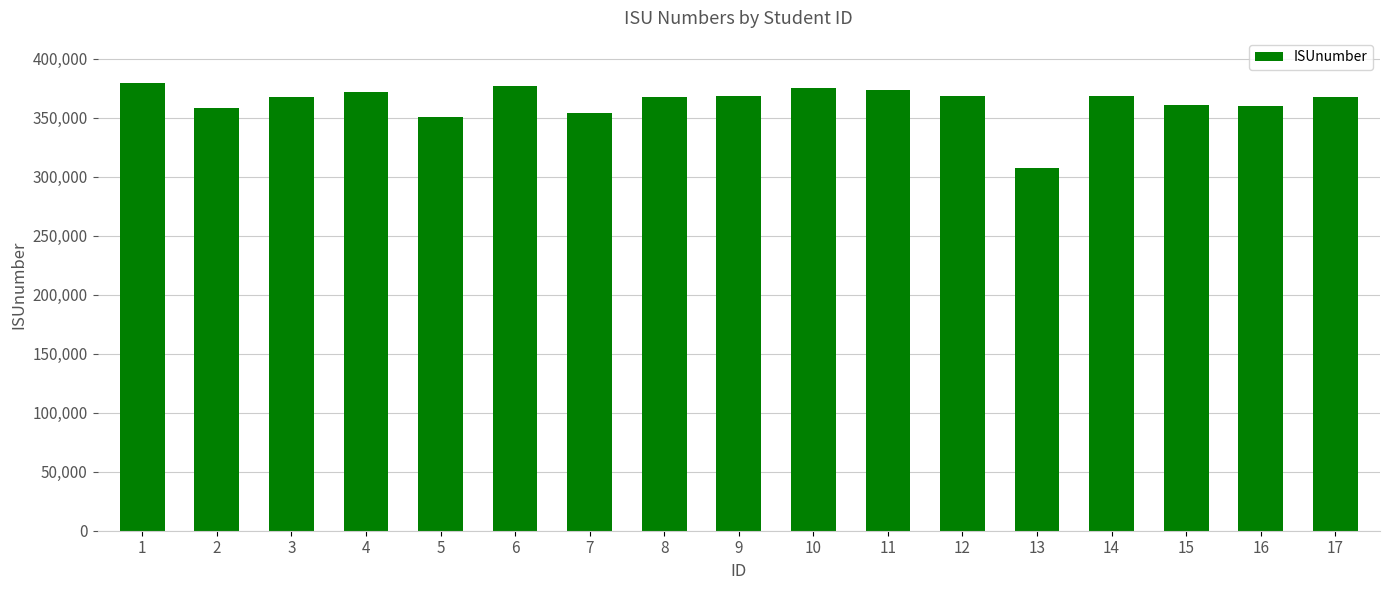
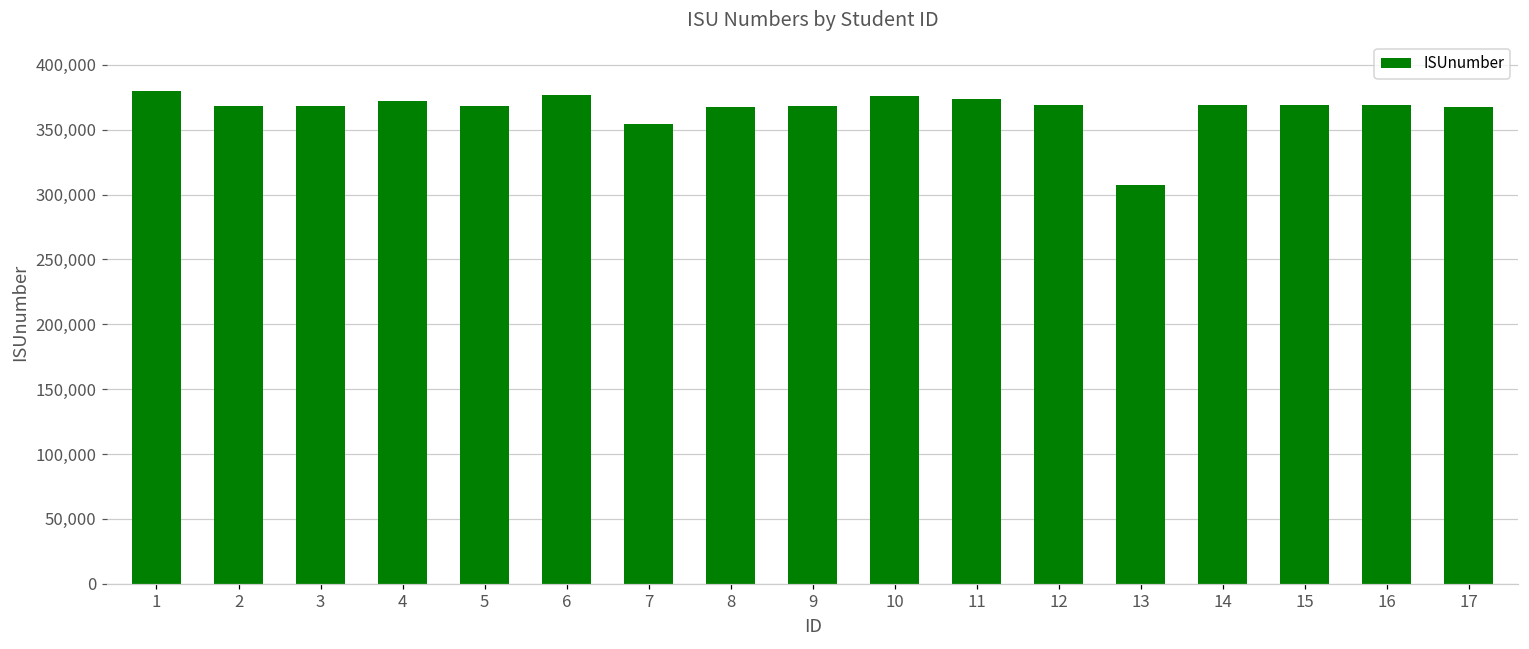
2: 358,000 -> 368,000
5: 351,000 -> 368,000
15: 361,000 -> 369,000
16: 360,000 -> 369,000
